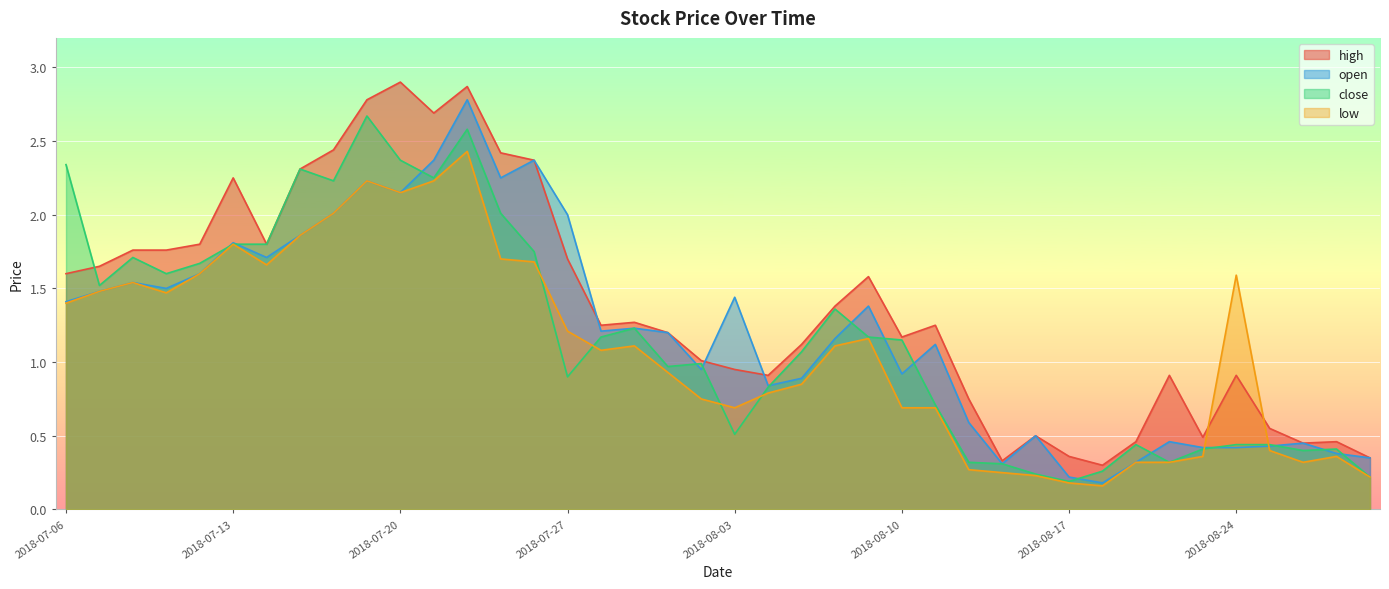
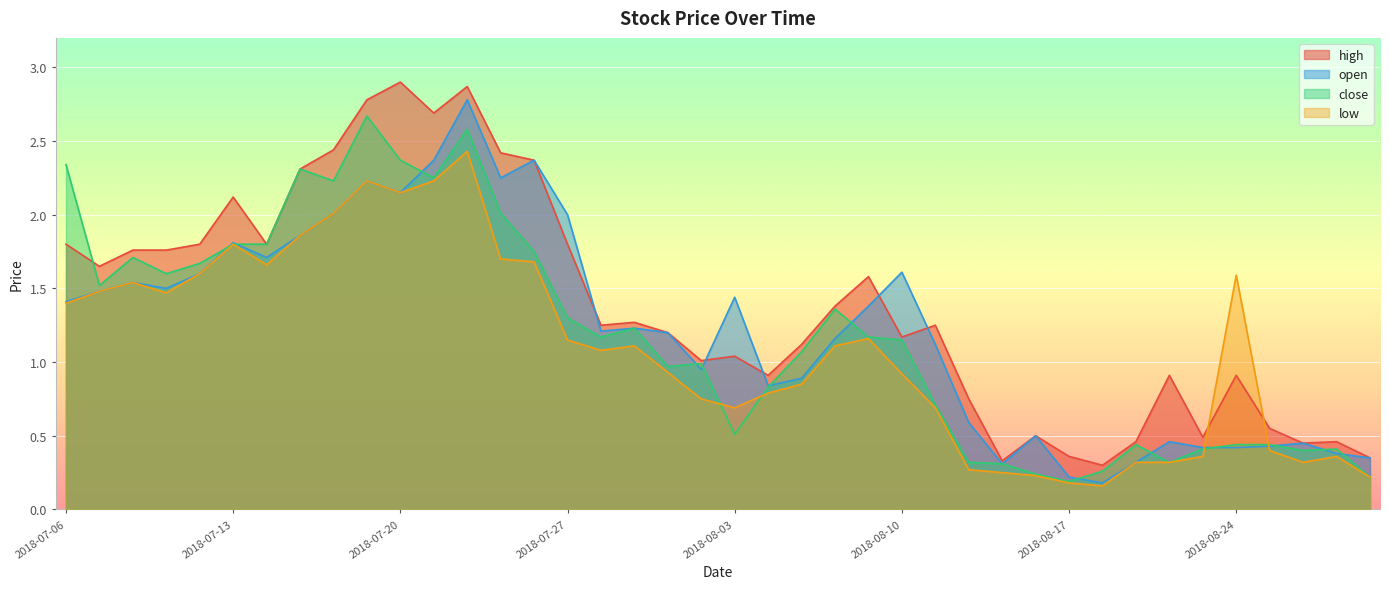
high, 2018-07-06: 1.6 -> 1.8
high, 2018-07-13: 2.25 -> 2.12
high, 2018-07-27: 1.7 -> 1.8
close, 2018-07-27: 0.9 -> 1.3
low, 2018-07-27: 1.21 -> 1.15
high, 2018-08-03: 0.95 -> 1.04
open, 2018-08-10: 0.92 -> 1.61
low, 2018-08-10: 0.69 -> 0.92
